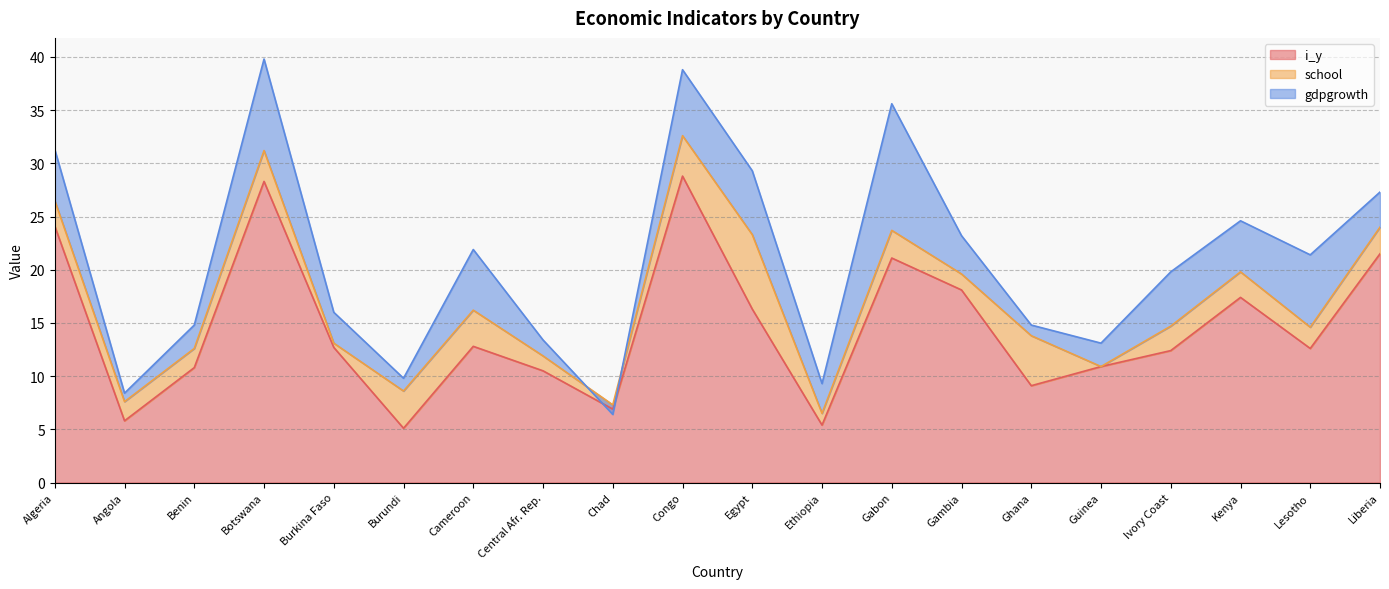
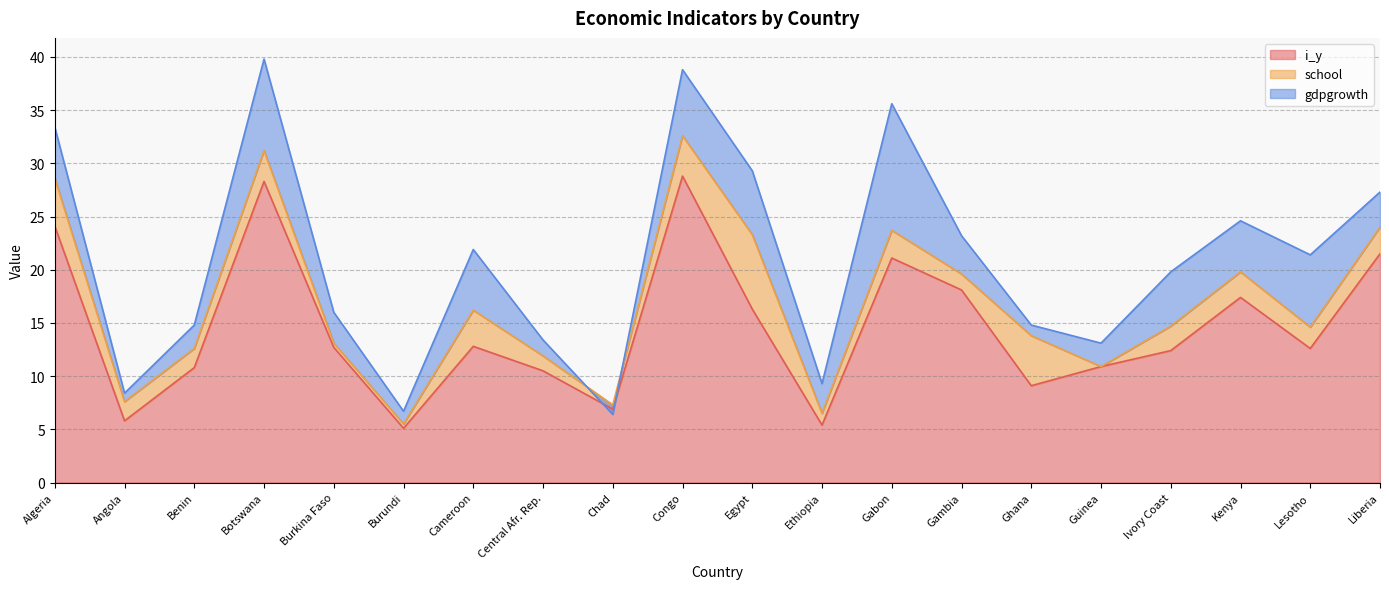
school, Algeria: 2.4 -> 4.5
school, Burundi: 3.5 -> 0.4
